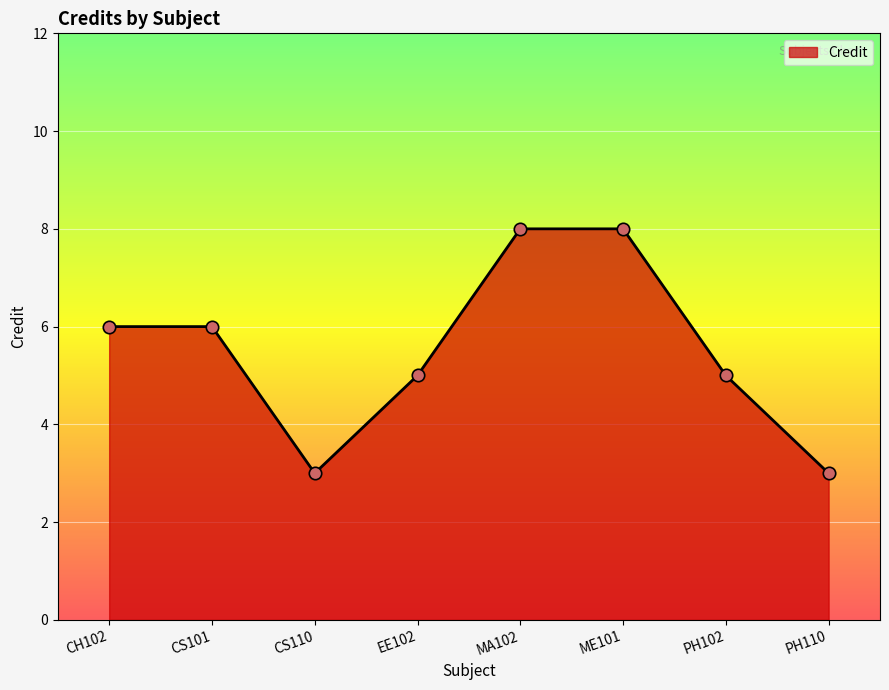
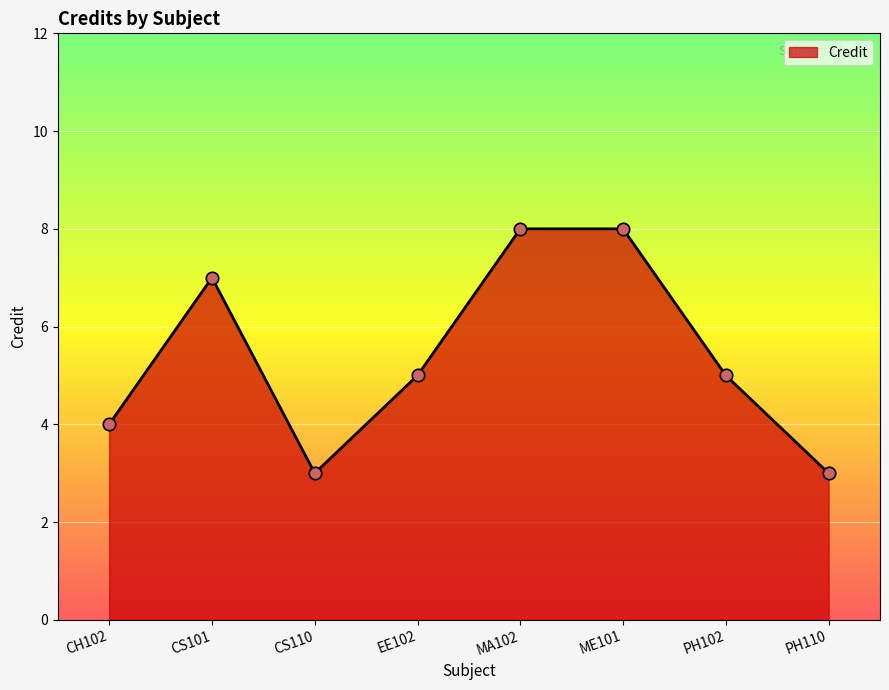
CH102: 6 -> 4
CS101: 6 -> 7
